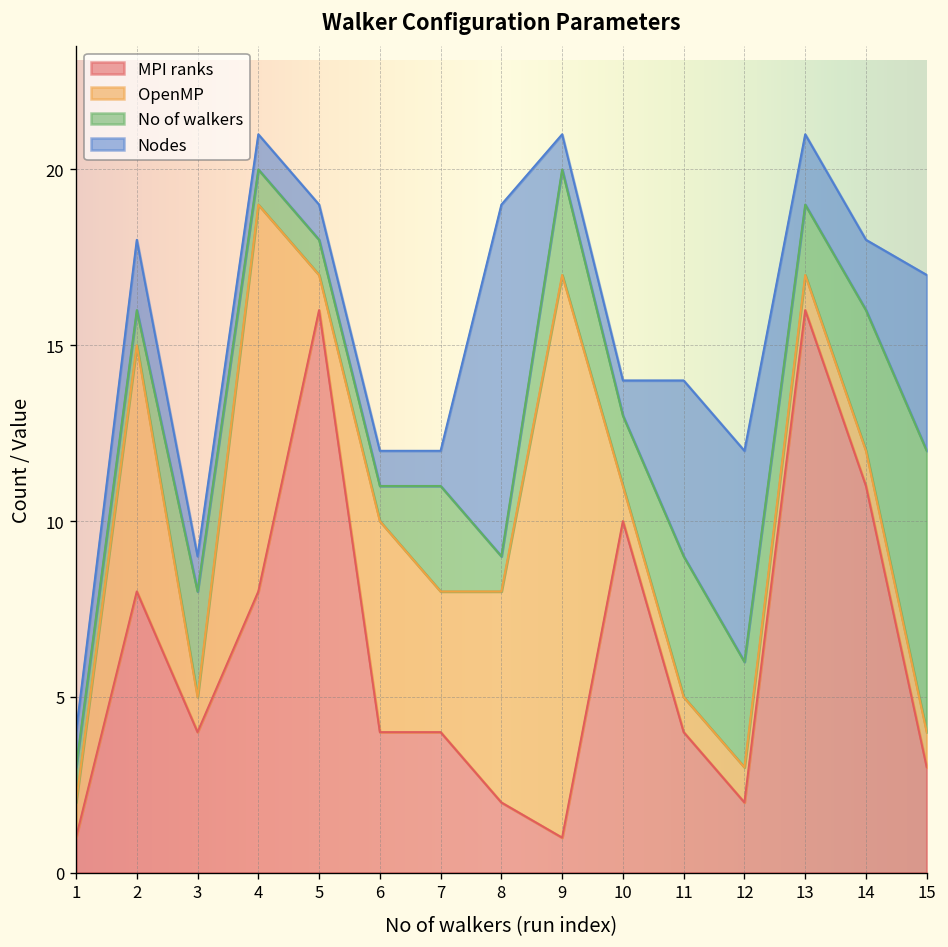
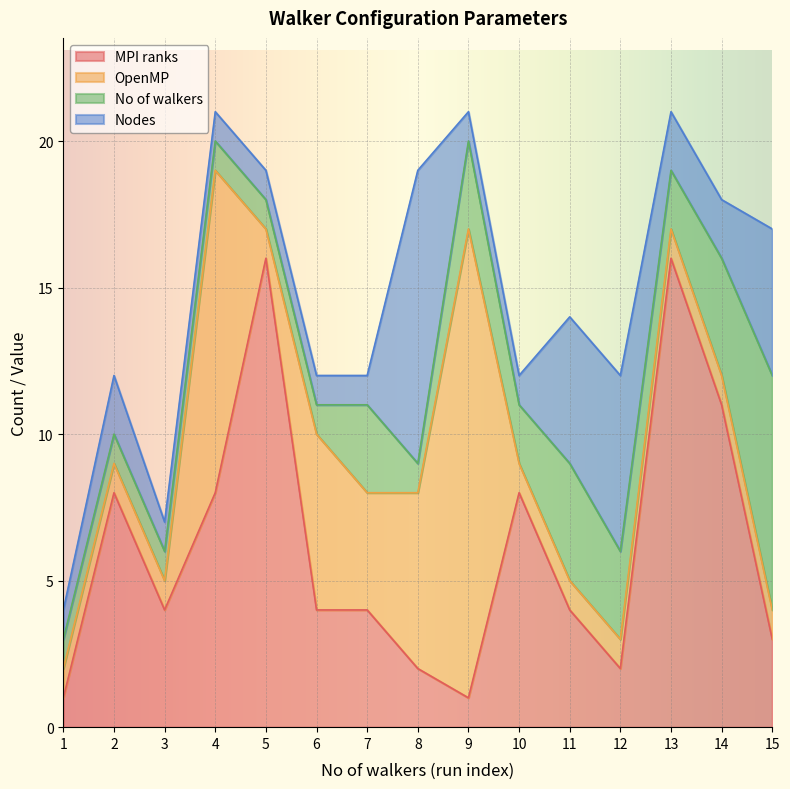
OpenMP, 2: 7 -> 1
No of walkers, 3: 3 -> 1
MPI ranks, 10: 10 -> 8
